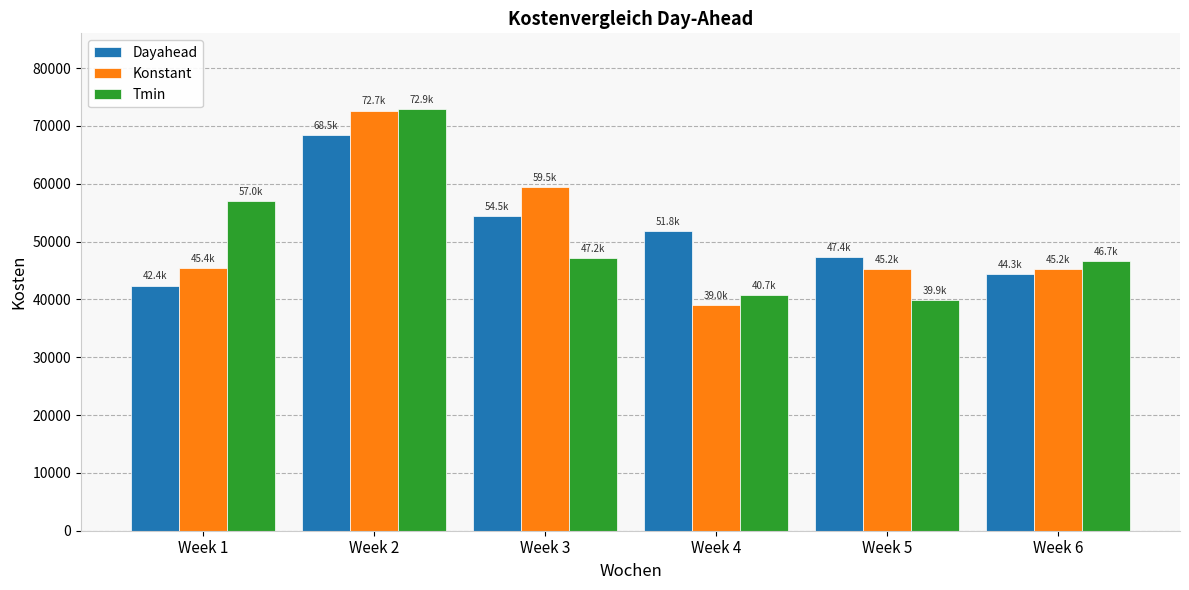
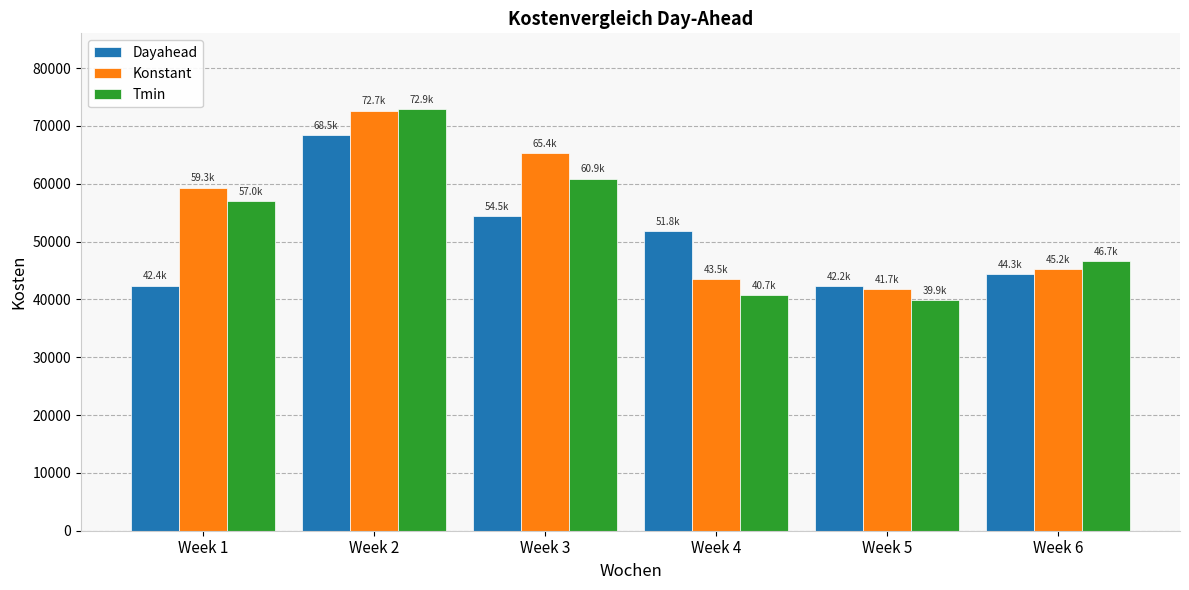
Konstant, Week 1: 45.4k -> 59.3k
Konstant, Week 3: 59.5k -> 65.4k
Tmin, Week 3: 47.2k -> 60.9k
Konstant, Week 4: 39.0k -> 43.5k
Dayahead, Week 5: 47.4k -> 42.2k
Konstant, Week 5: 45.2k -> 41.7k
